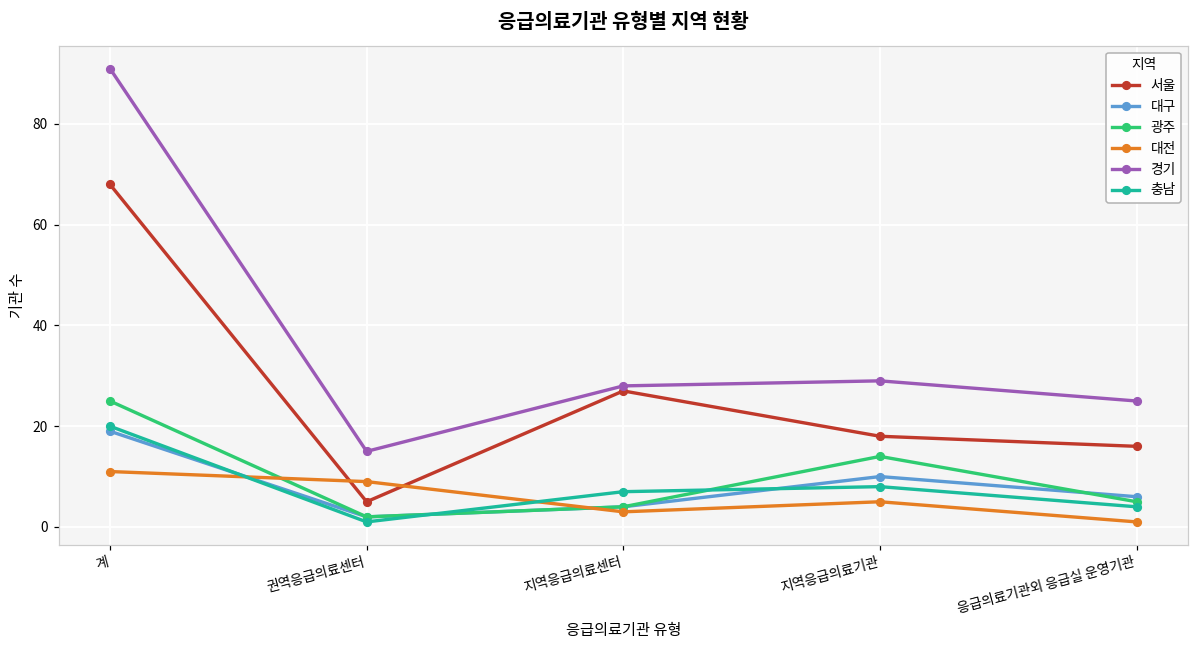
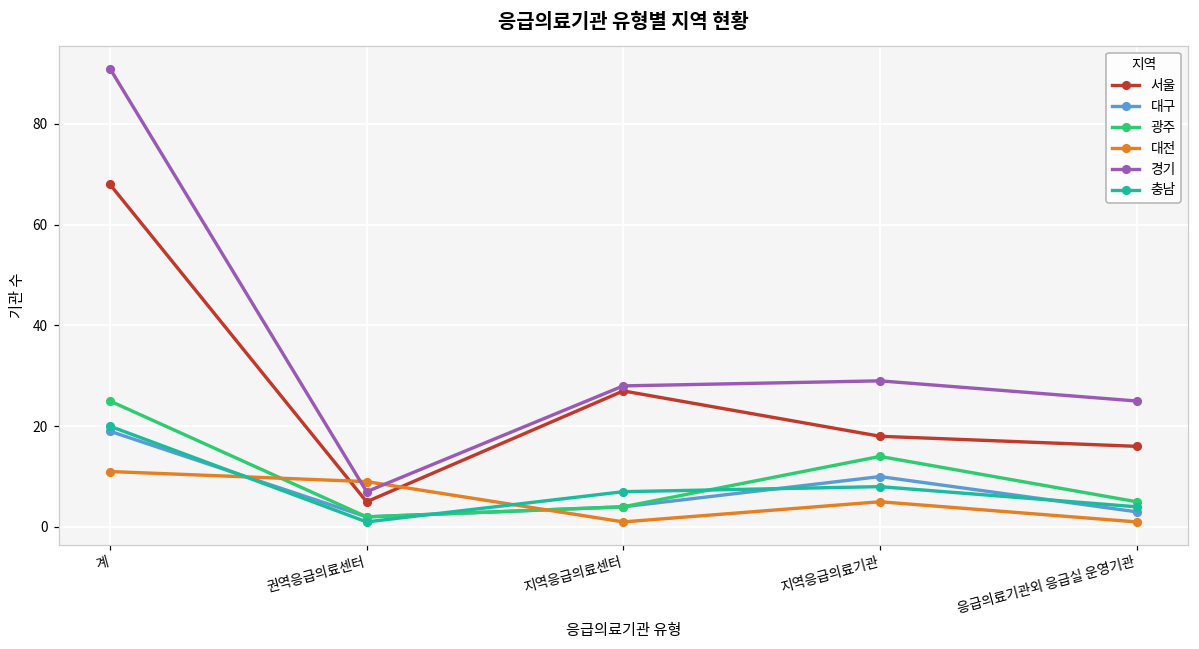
경기, 권역응급의료센터: 15 -> 7
대전, 지역응급의료센터: 3 -> 1
대구, 응급의료기관외 응급실 운영기관: 6 -> 3
